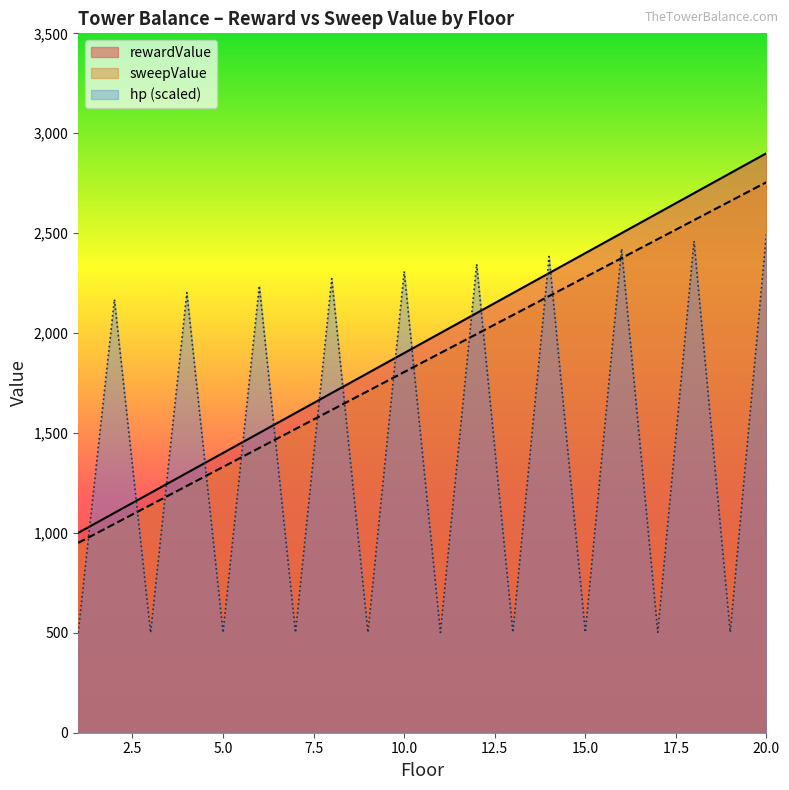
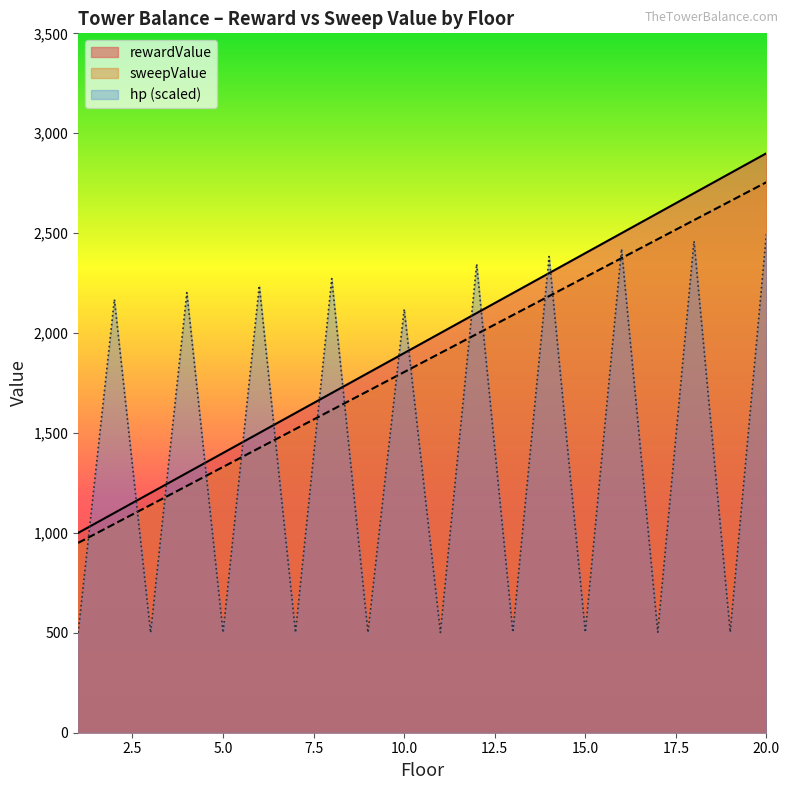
hp (scaled), 10.0: 2,310 -> 2,120
